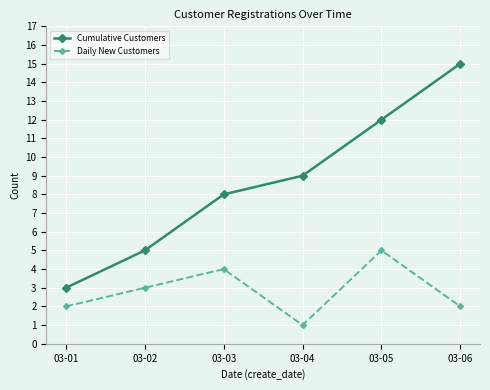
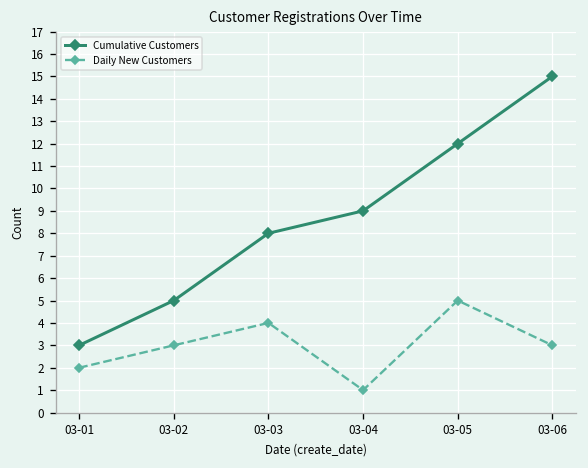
Daily New Customers, 03-06: 2 -> 3
